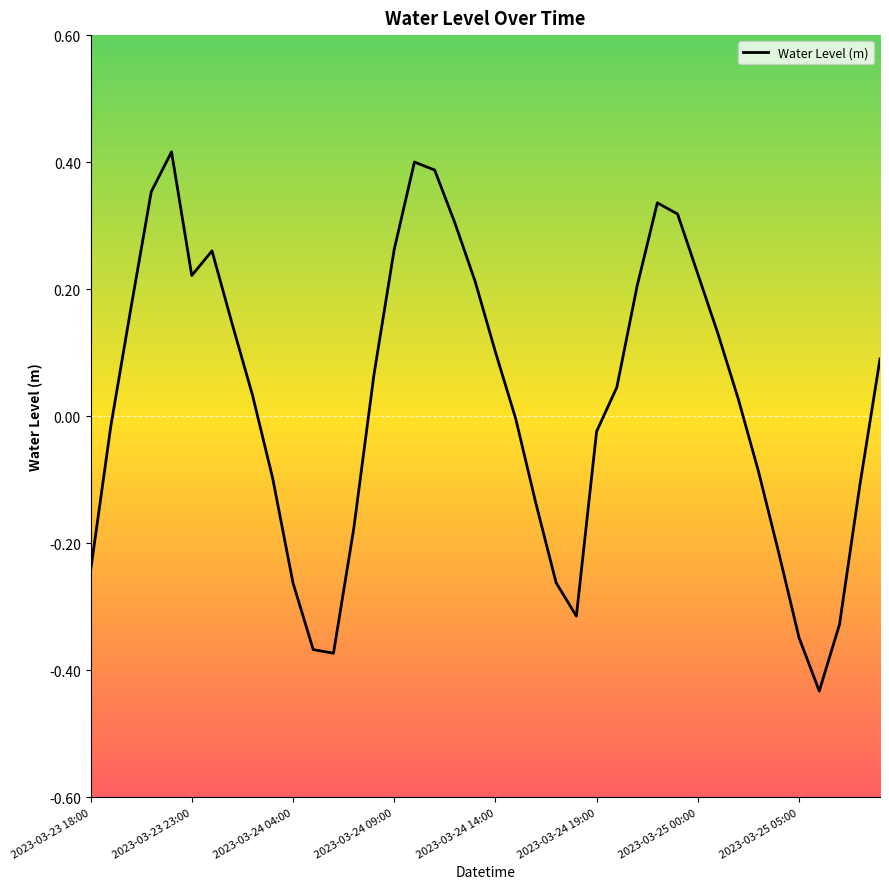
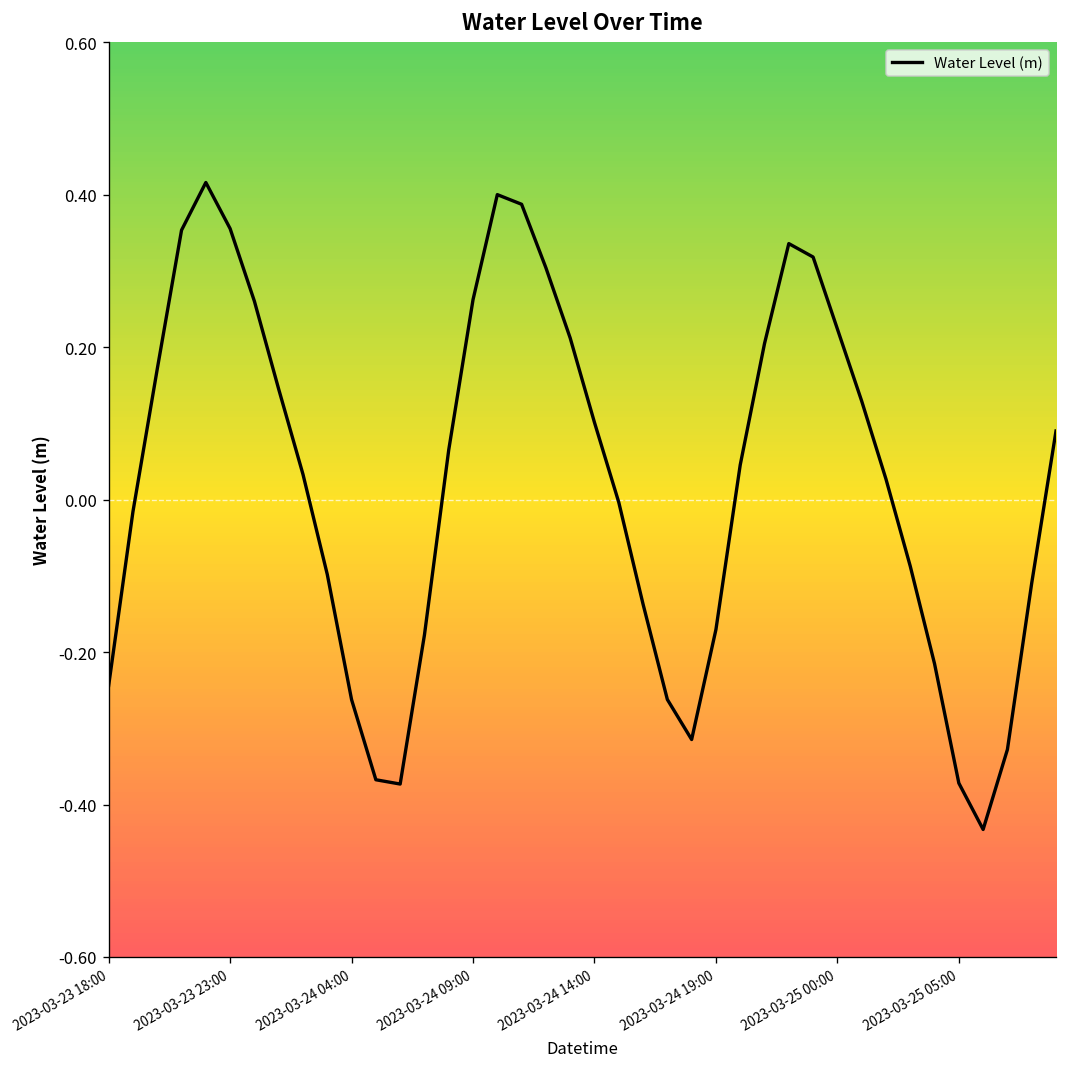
2023-03-23 23:00: 0.22 -> 0.36
2023-03-24 19:00: -0.02 -> -0.17
2023-03-25 05:00: -0.35 -> -0.37
